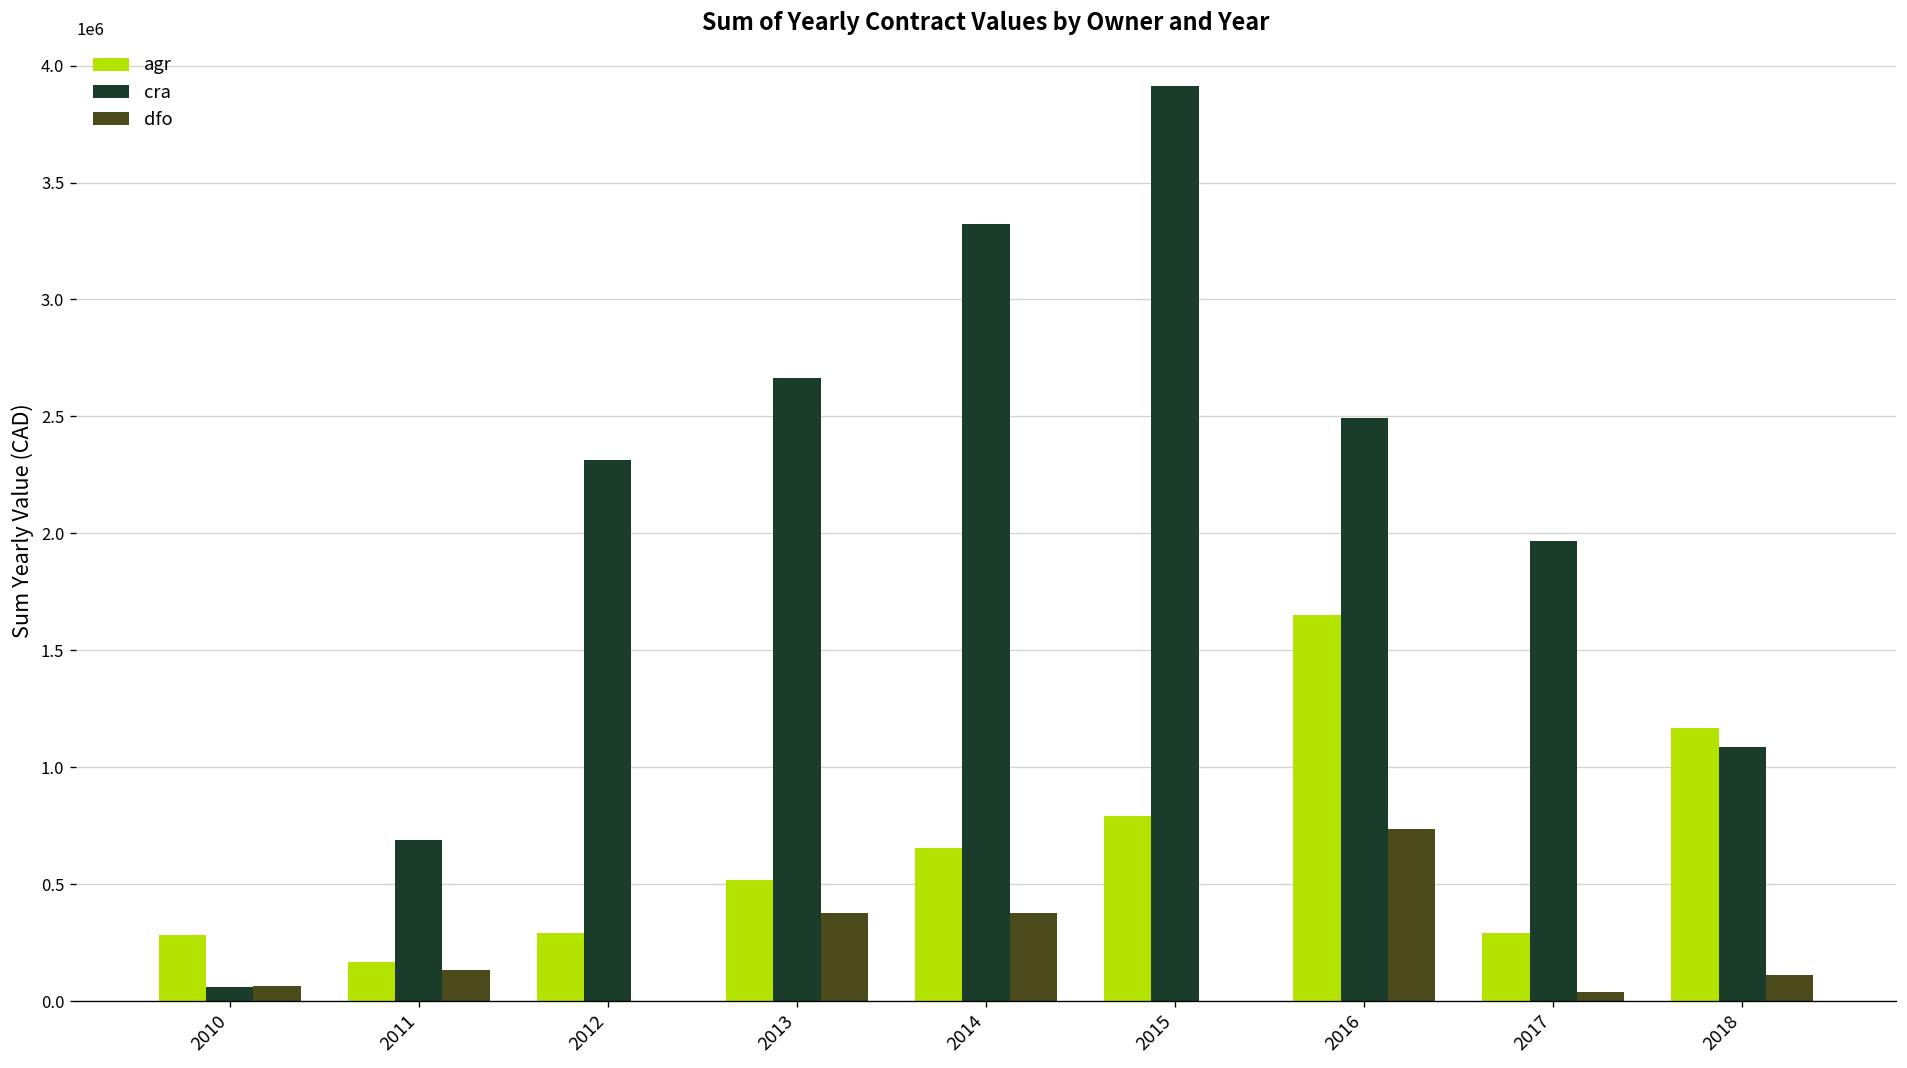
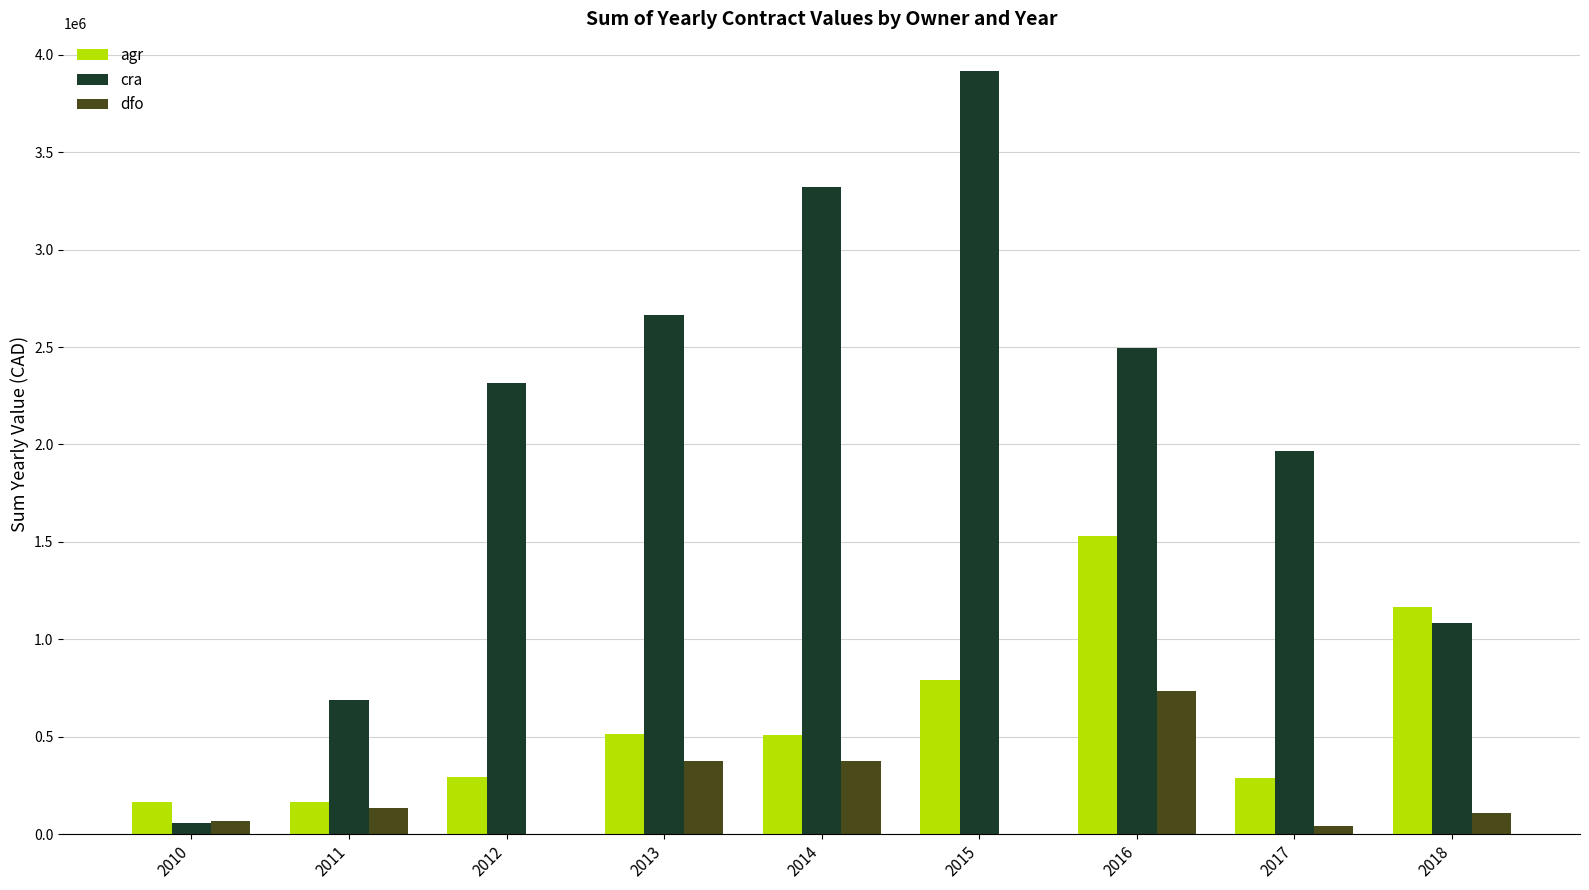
agr, 2010: 280000 -> 170000
agr, 2014: 650000 -> 510000
agr, 2016: 1650000 -> 1530000
